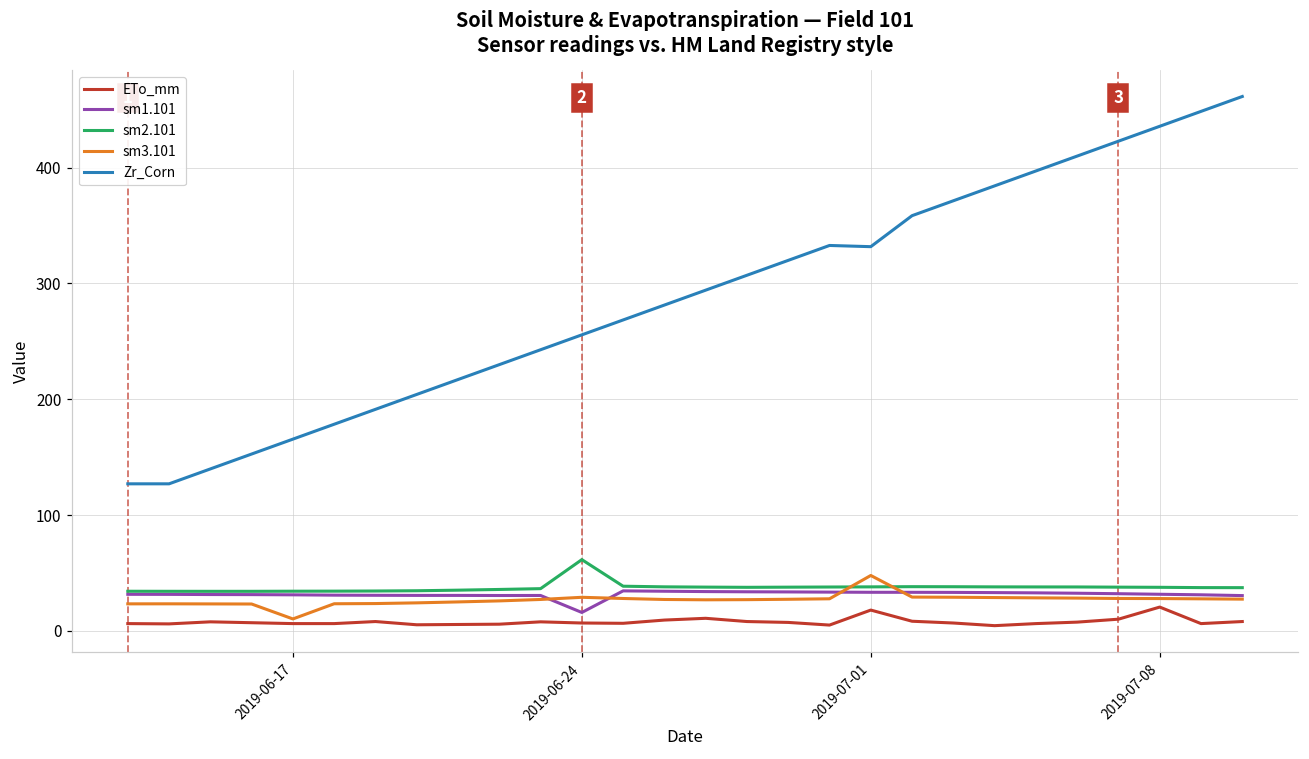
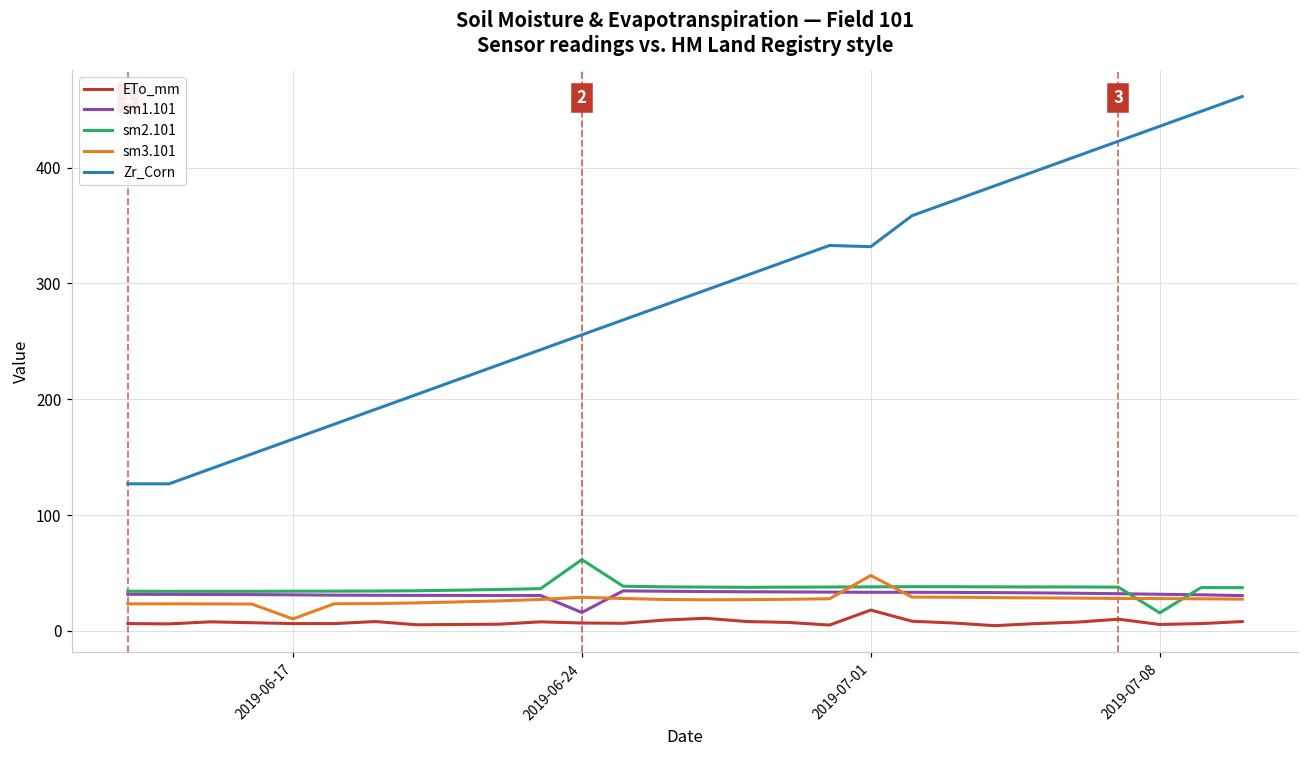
ETo_mm, 2019-07-08: 21 -> 6
sm2.101, 2019-07-08: 38 -> 16
